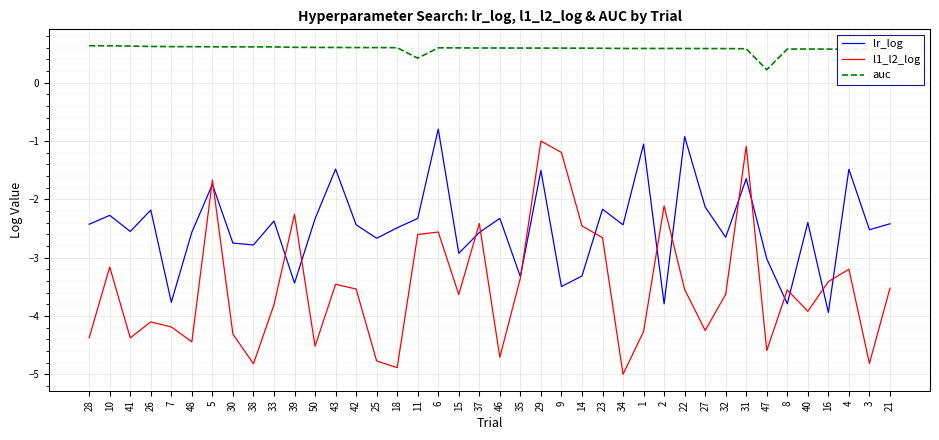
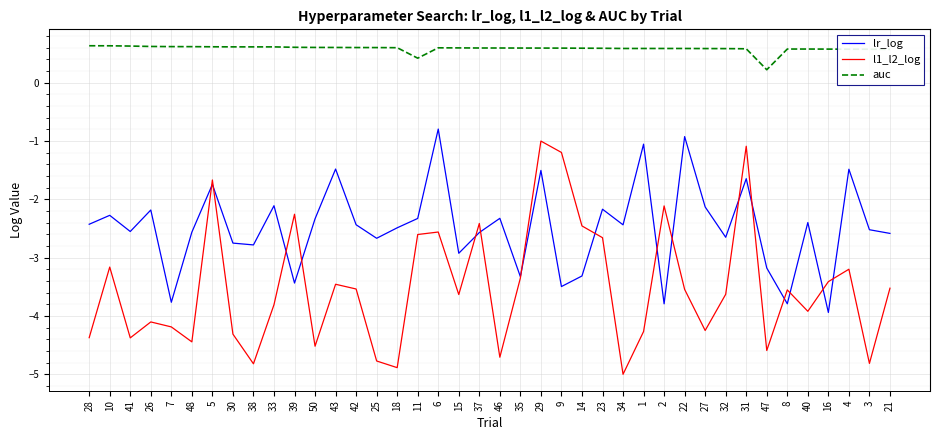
lr_log, 33: -2.4 -> -2.1
lr_log, 47: -3.0 -> -3.2
lr_log, 21: -2.4 -> -2.6
